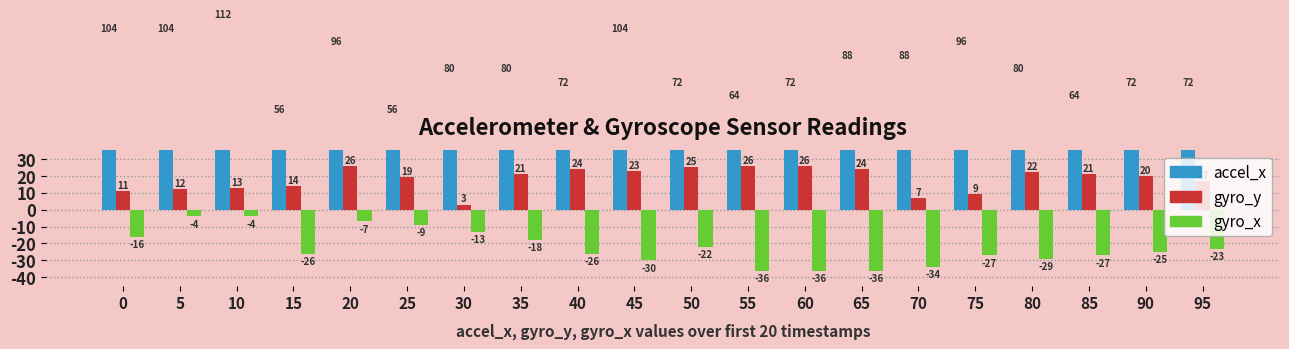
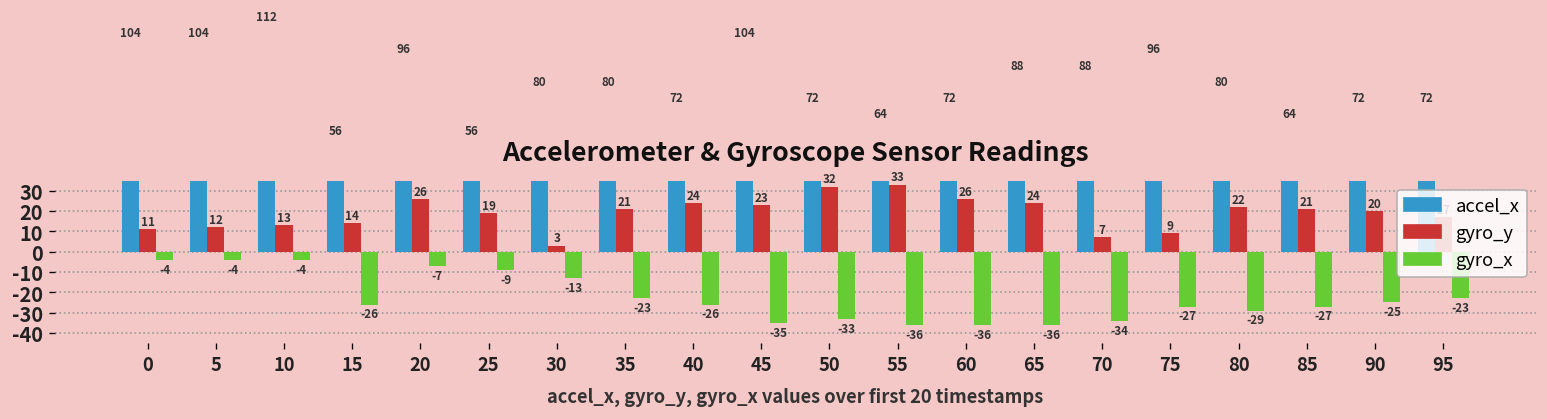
gyro_x, 0: -16 -> -4
gyro_x, 35: -18 -> -23
gyro_x, 45: -30 -> -35
gyro_y, 50: 25 -> 32
gyro_x, 50: -22 -> -33
gyro_y, 55: 26 -> 33
